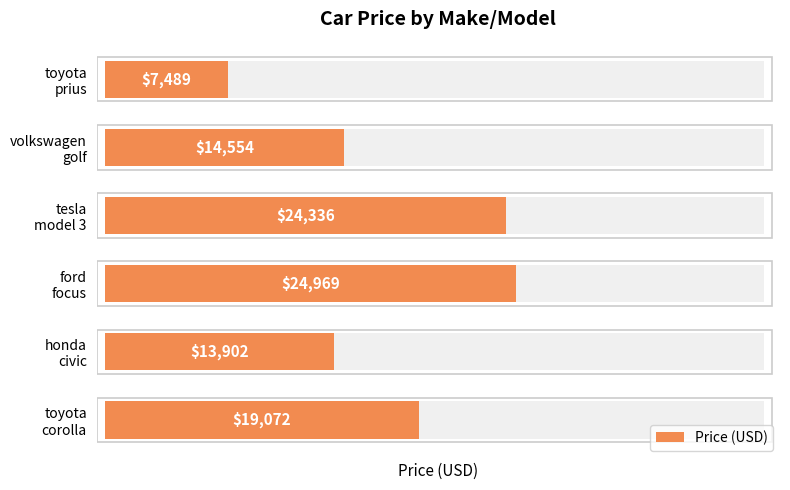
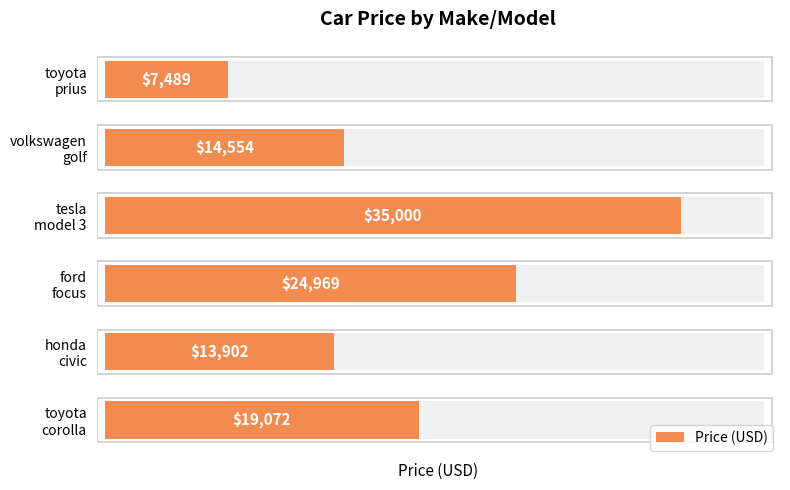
Price (USD), tesla model 3: $24,336 -> $35,000
